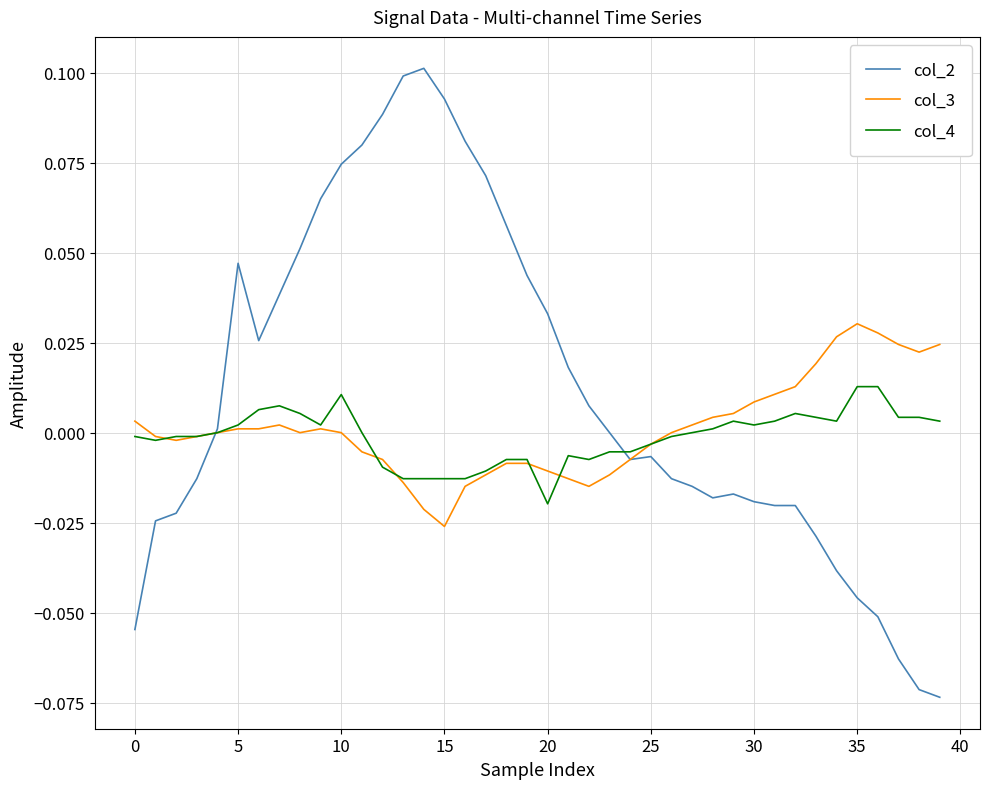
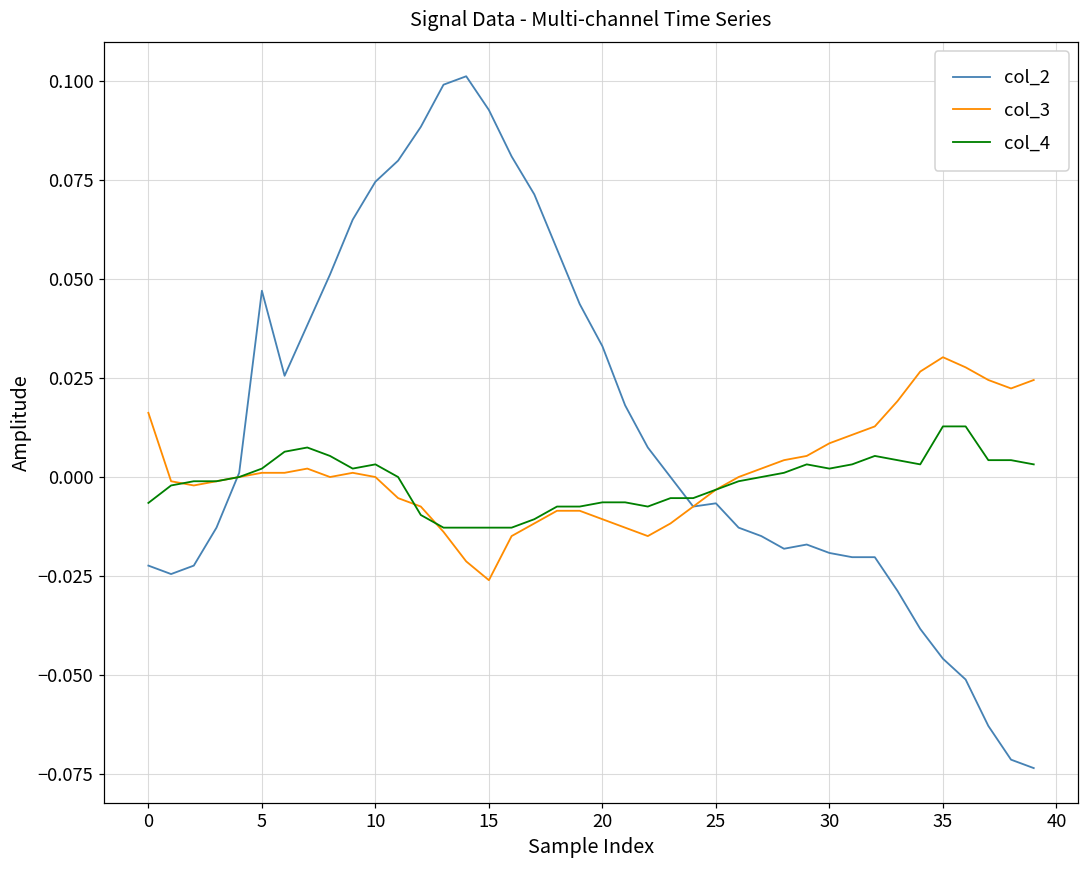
col_2, 0: -0.055 -> -0.022
col_3, 0: 0.003 -> 0.016
col_4, 0: -0.001 -> -0.007
col_4, 10: 0.011 -> 0.003
col_4, 20: -0.020 -> -0.006
